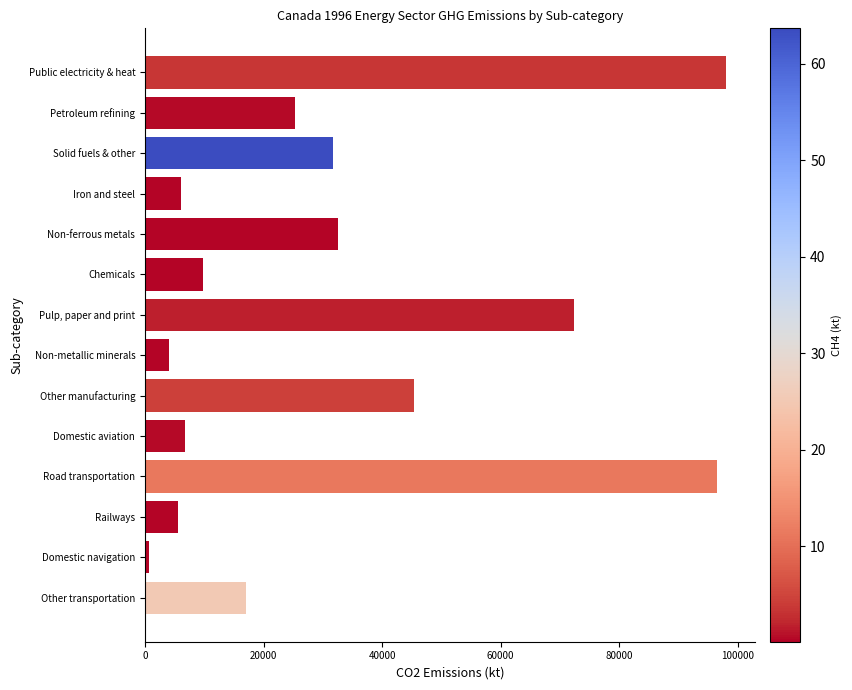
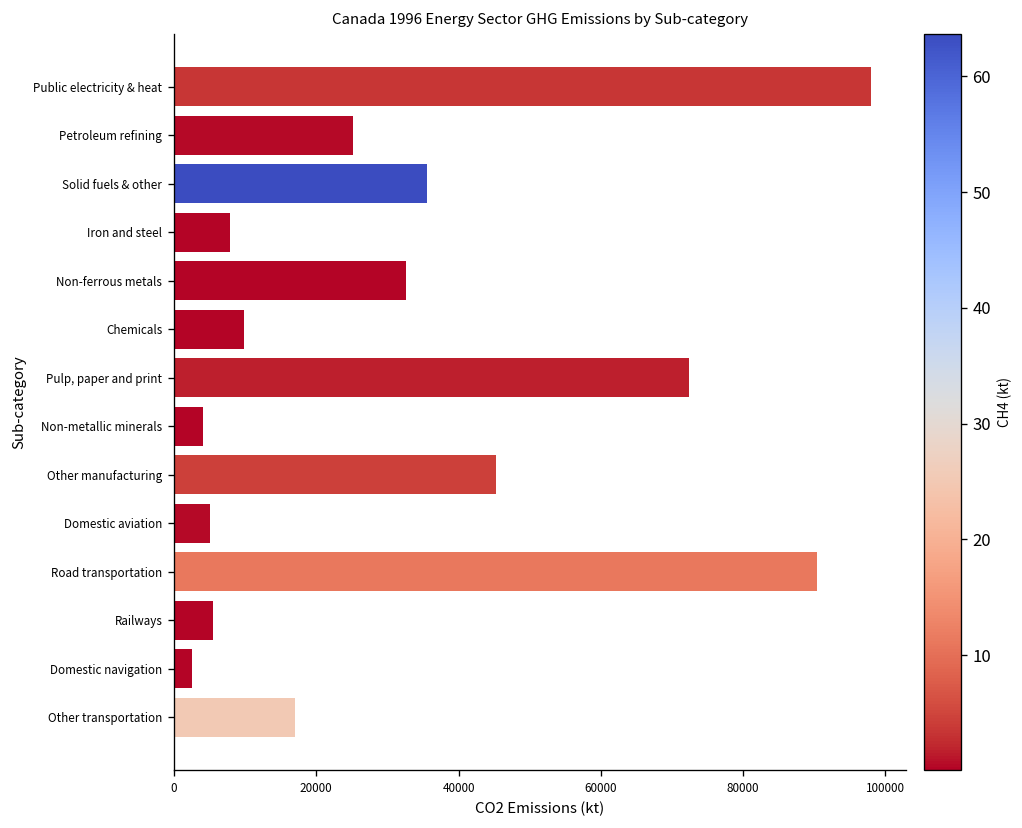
Solid fuels & other: 32000 -> 36000
Iron and steel: 6000 -> 8000
Domestic aviation: 7000 -> 5000
Road transportation: 97000 -> 90000
Domestic navigation: 1000 -> 2000
